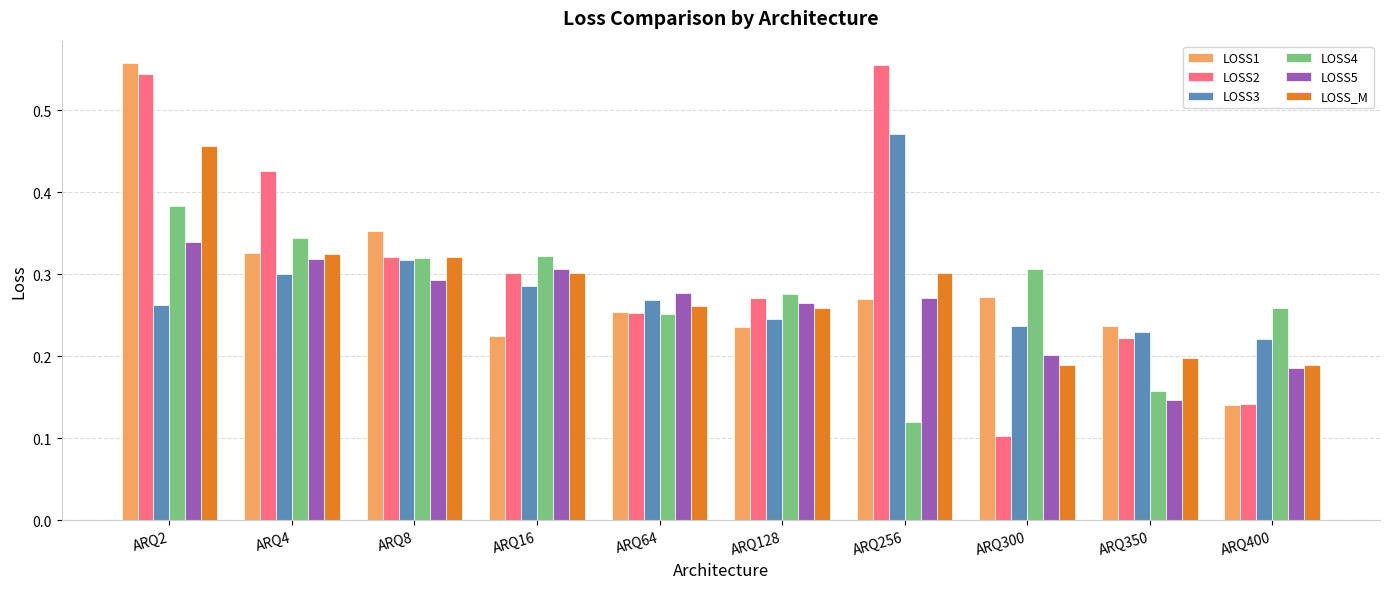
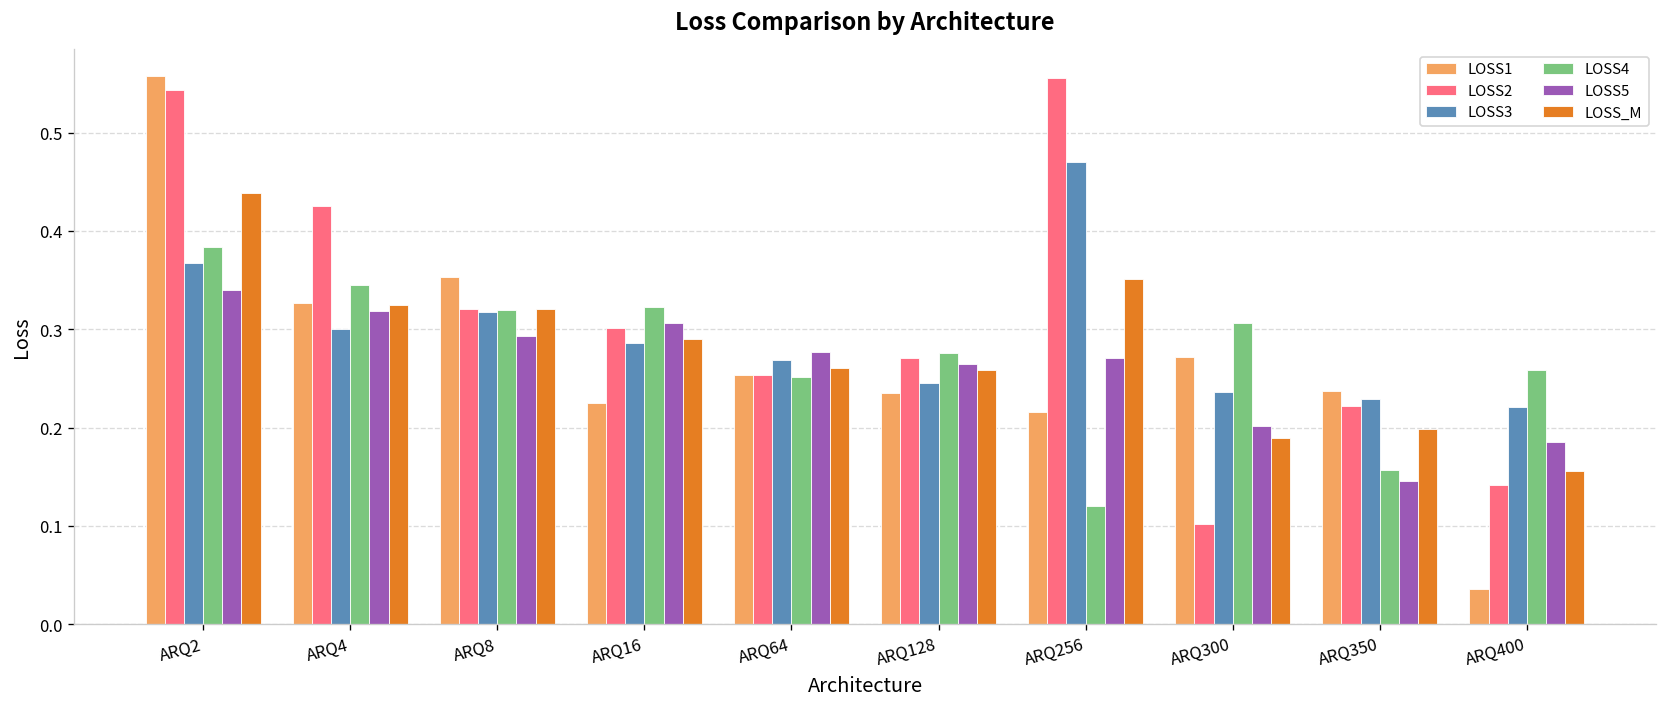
LOSS3, ARQ2: 0.26 -> 0.37
LOSS_M, ARQ2: 0.46 -> 0.44
LOSS_M, ARQ16: 0.30 -> 0.29
LOSS1, ARQ256: 0.27 -> 0.22
LOSS_M, ARQ256: 0.30 -> 0.35
LOSS1, ARQ400: 0.14 -> 0.04
LOSS_M, ARQ400: 0.19 -> 0.16
